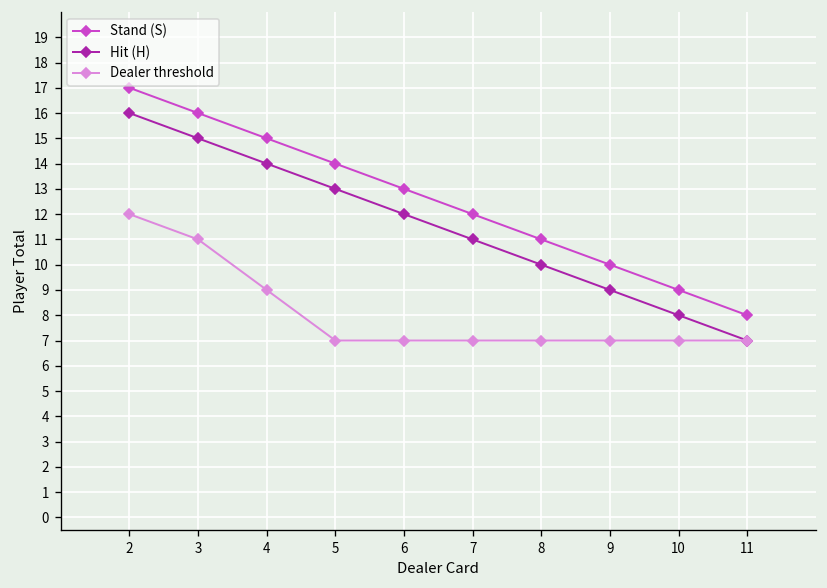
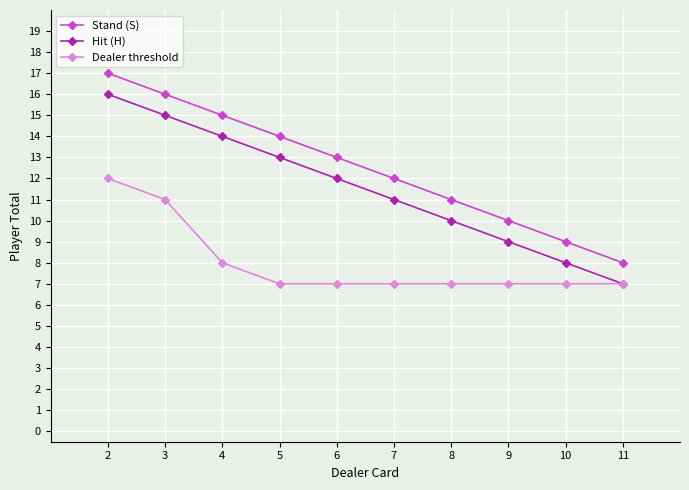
Dealer threshold, 4: 9 -> 8
